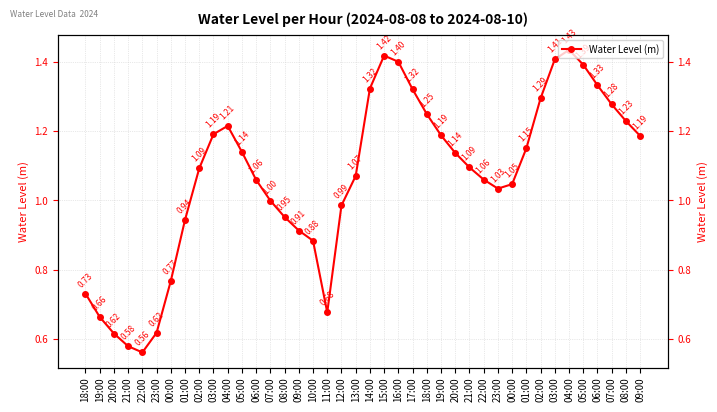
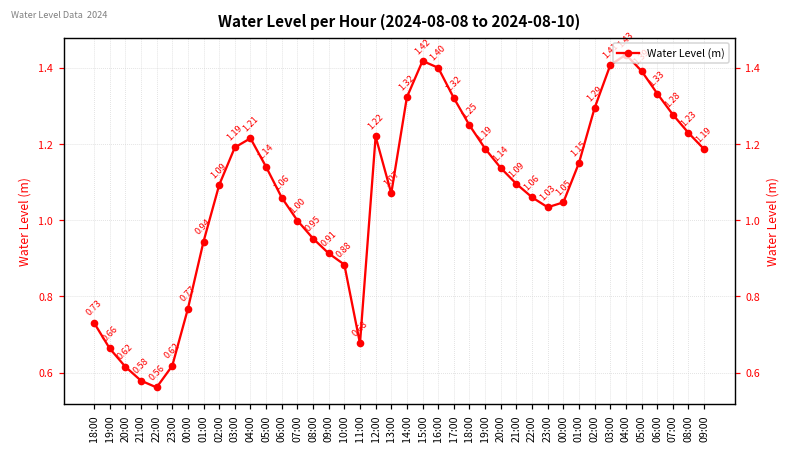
12:00: 0.99 -> 1.22
